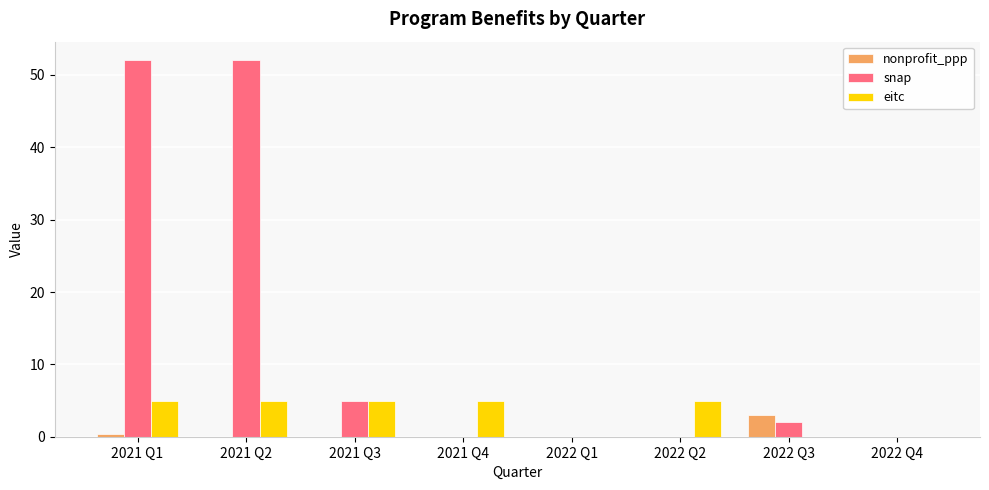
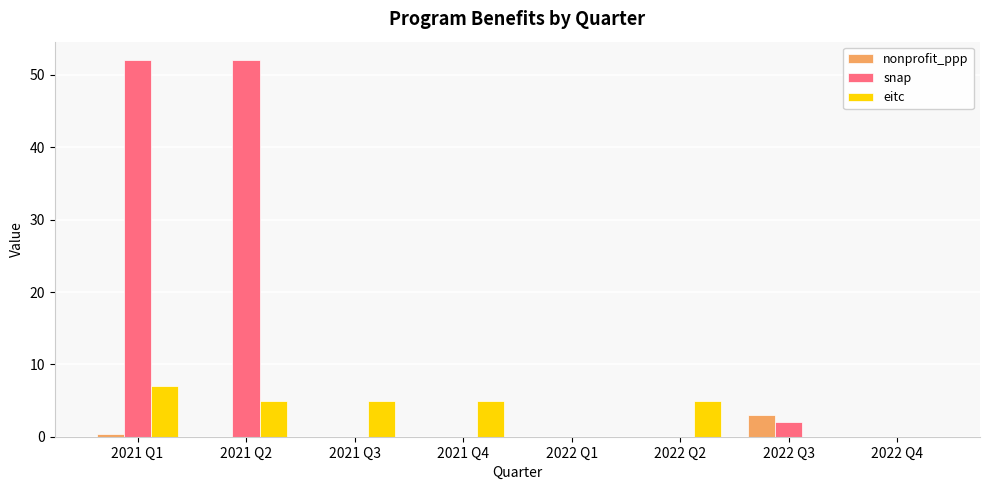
eitc, 2021 Q1: 5 -> 7
snap, 2021 Q3: 5 -> 0
